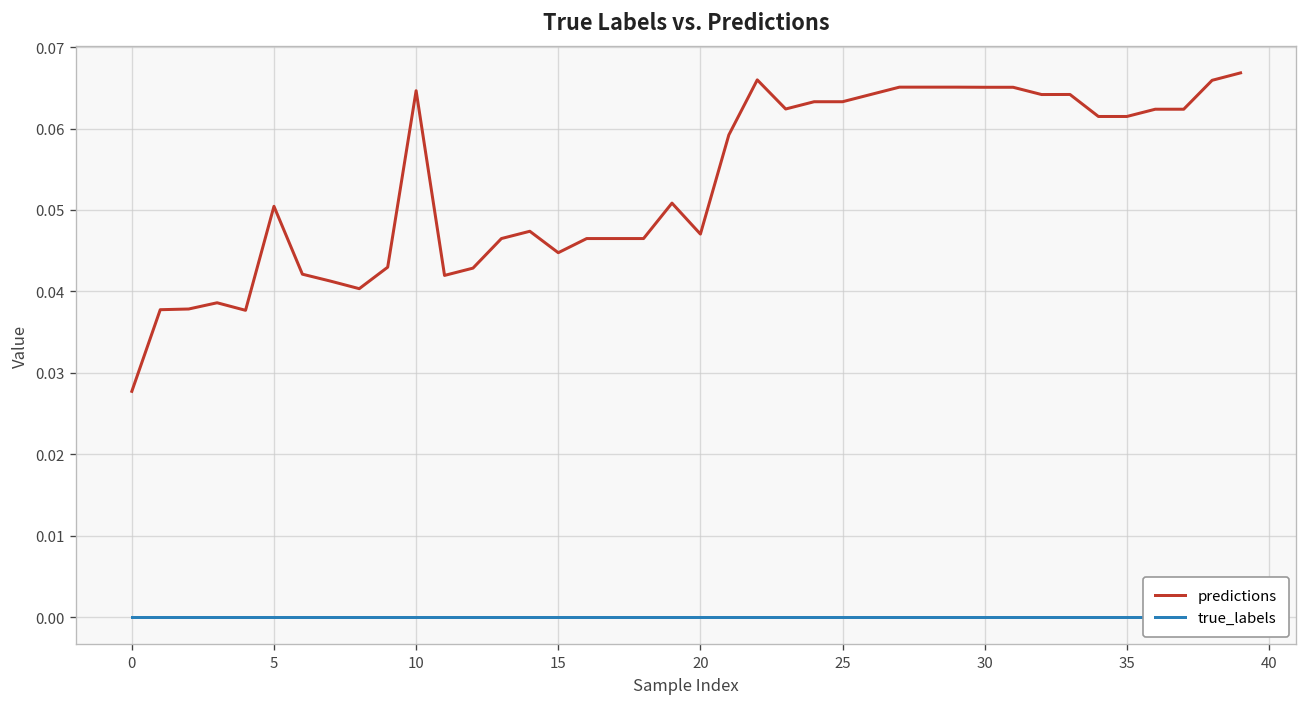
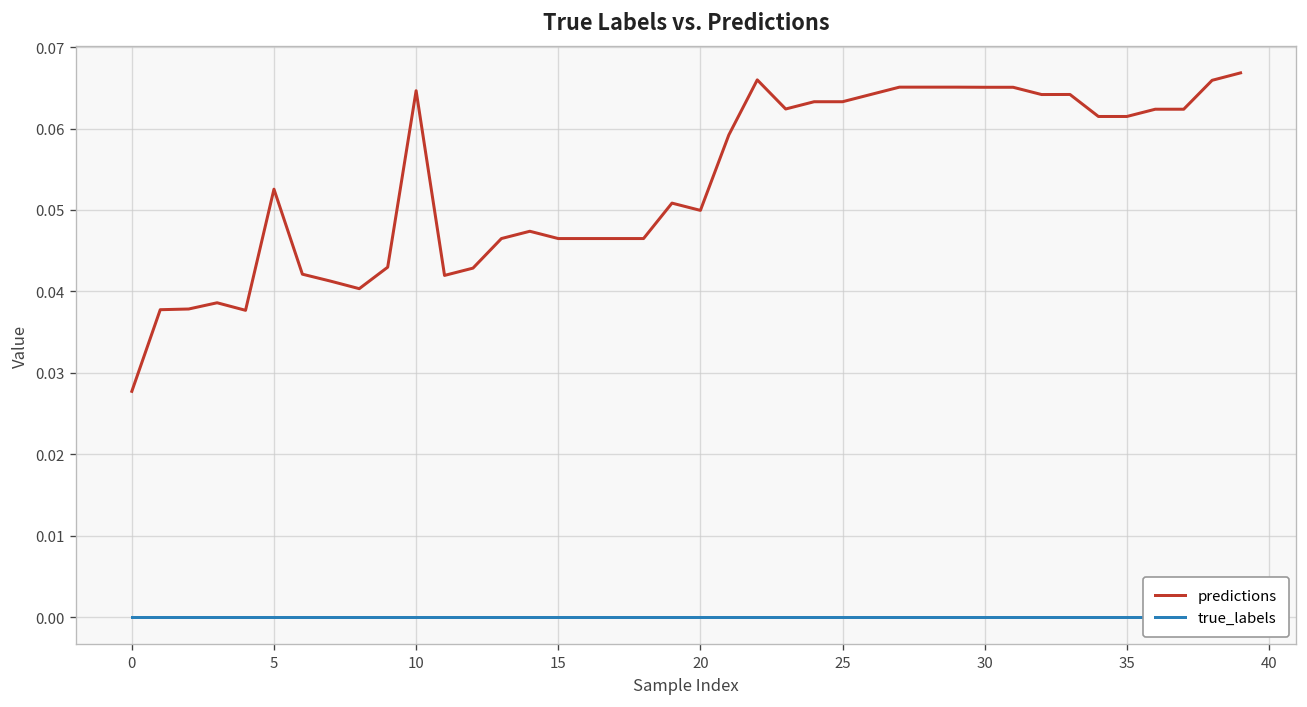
predictions, 5: 0.050 -> 0.053
predictions, 15: 0.045 -> 0.046
predictions, 20: 0.047 -> 0.050
